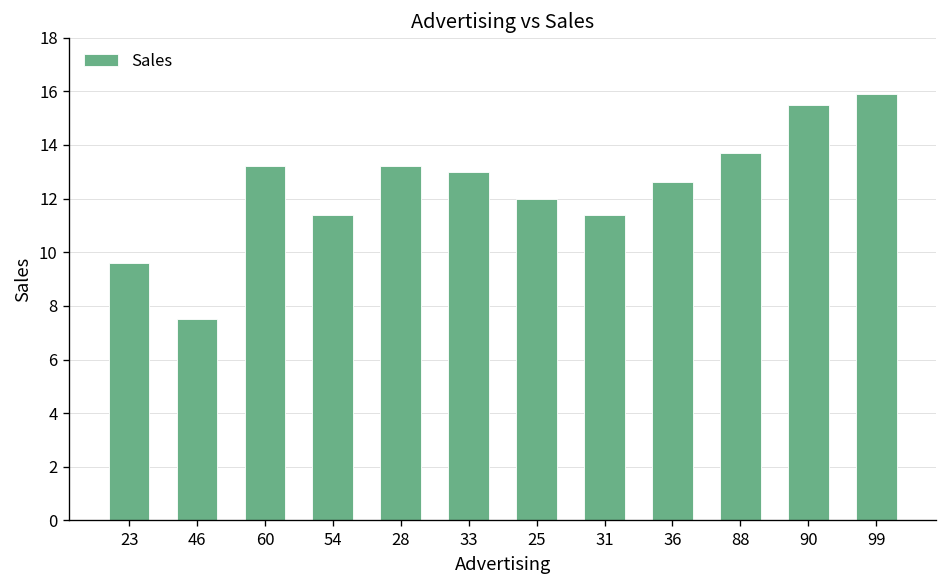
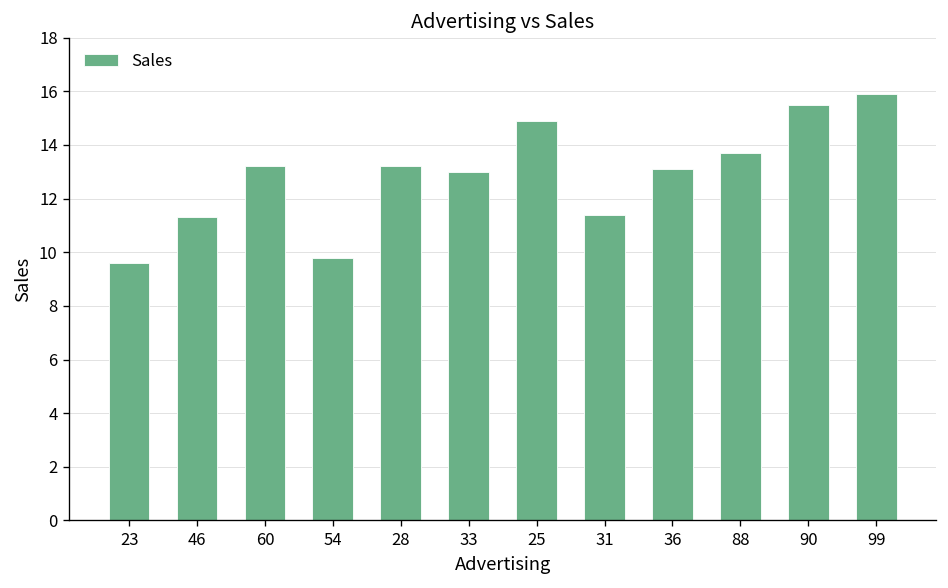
46: 7.5 -> 11.3
54: 11.4 -> 9.8
25: 12.0 -> 14.9
36: 12.6 -> 13.1
